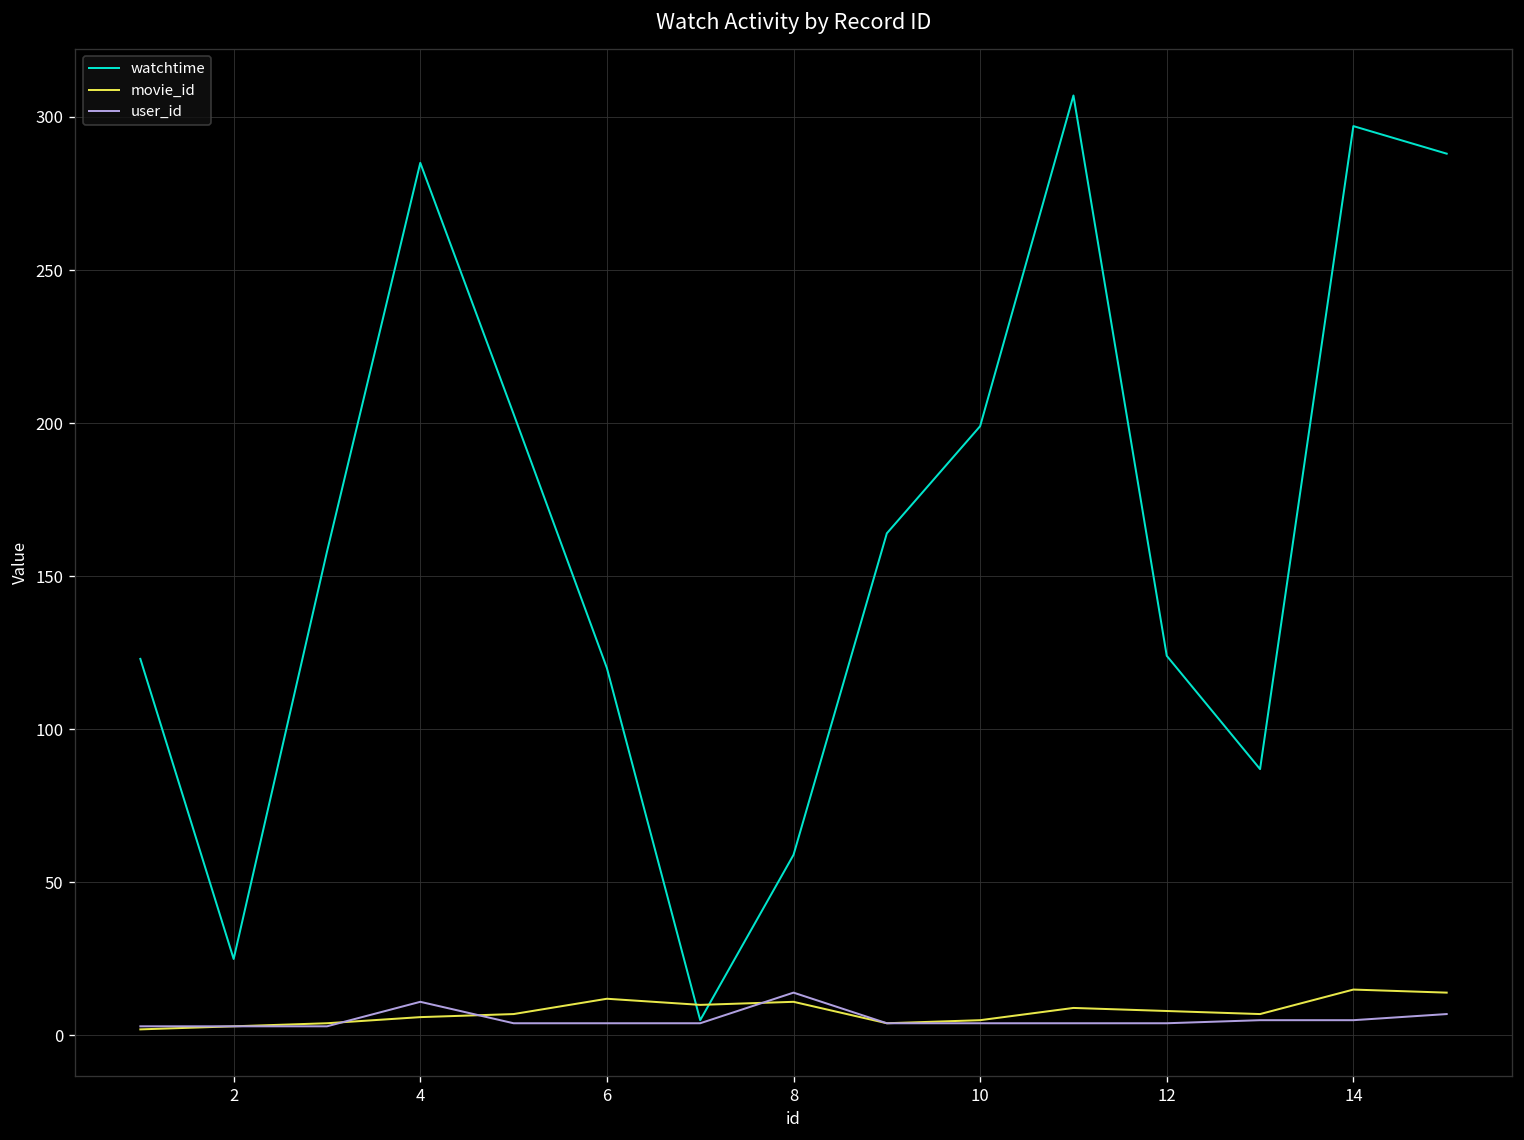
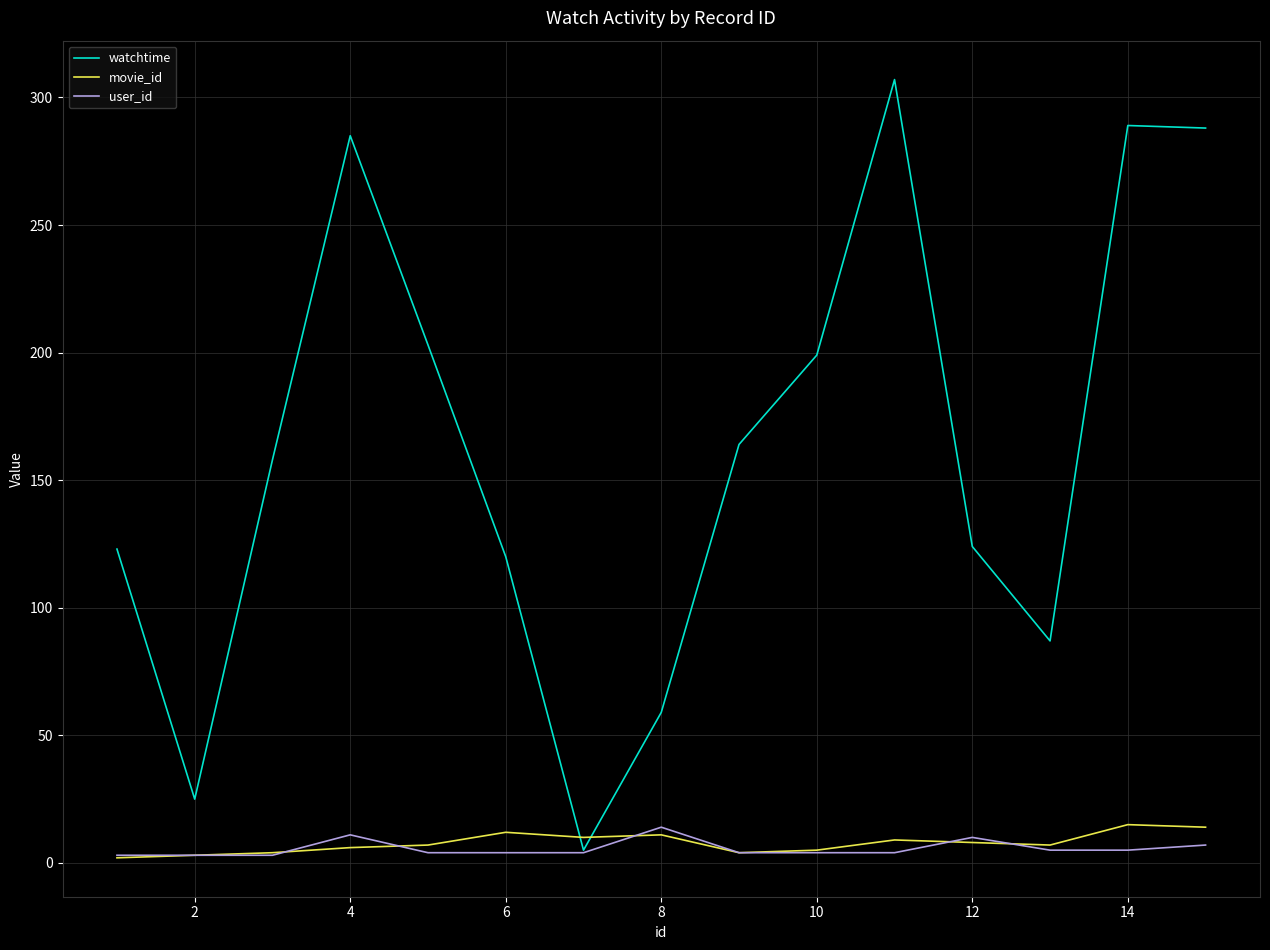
user_id, 12: 4 -> 10
watchtime, 14: 297 -> 289
